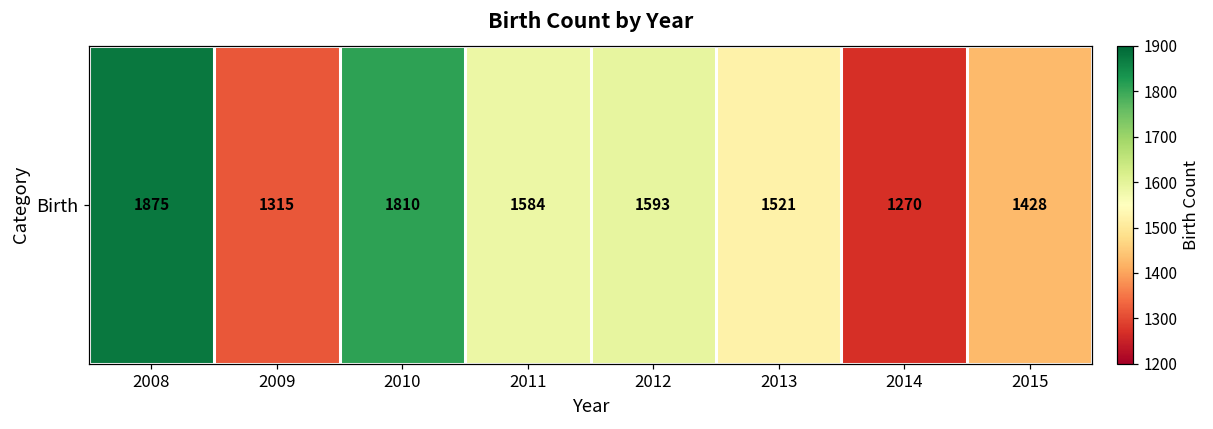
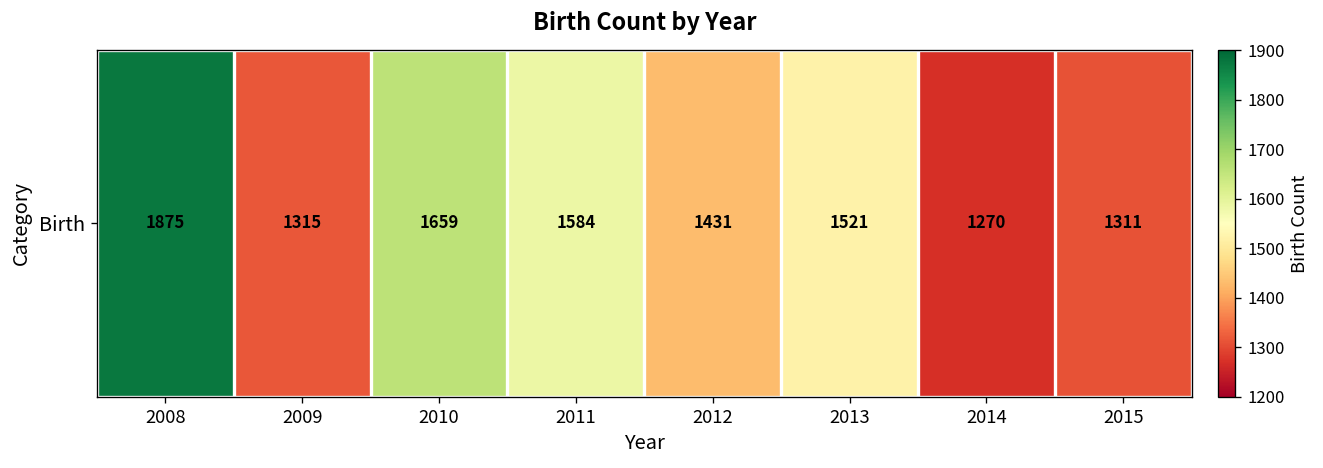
Birth, 2010: 1810 -> 1659
Birth, 2012: 1593 -> 1431
Birth, 2015: 1428 -> 1311
